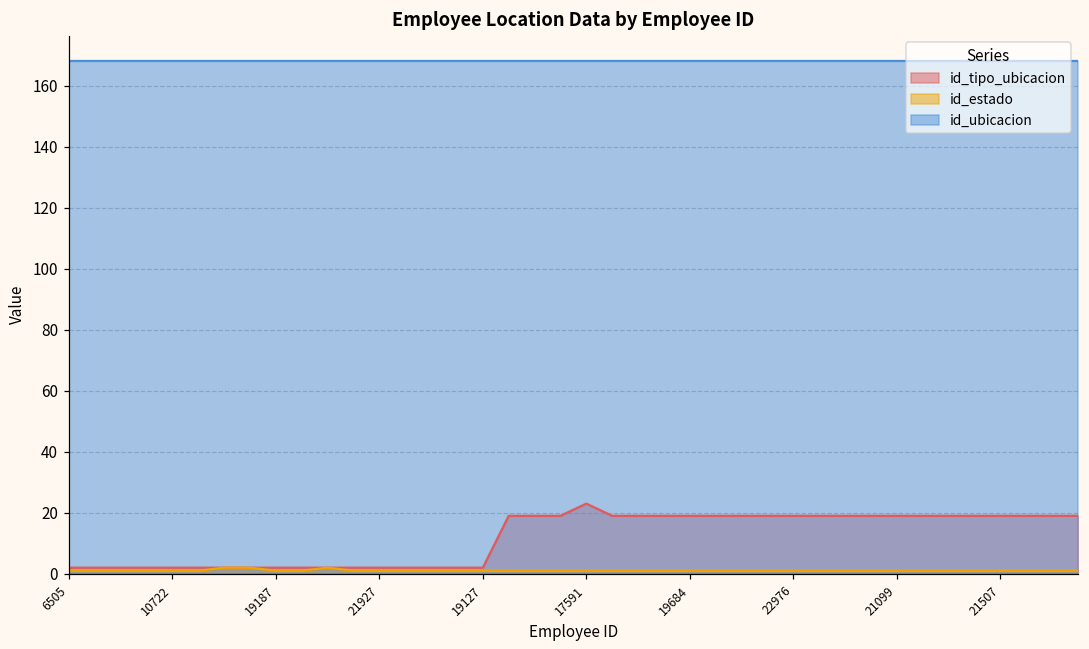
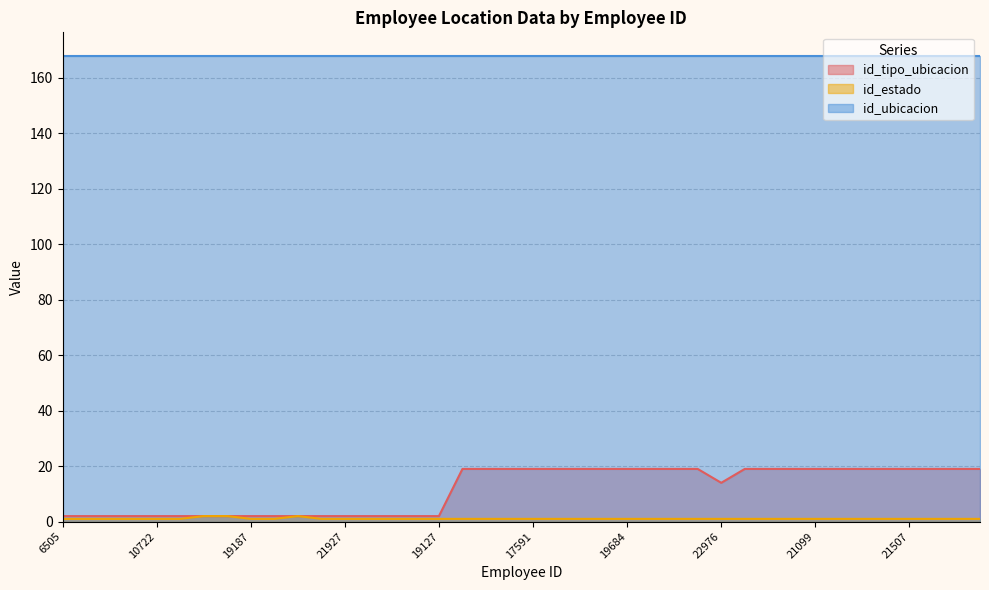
id_tipo_ubicacion, 17591: 23 -> 19
id_tipo_ubicacion, 22976: 19 -> 14
